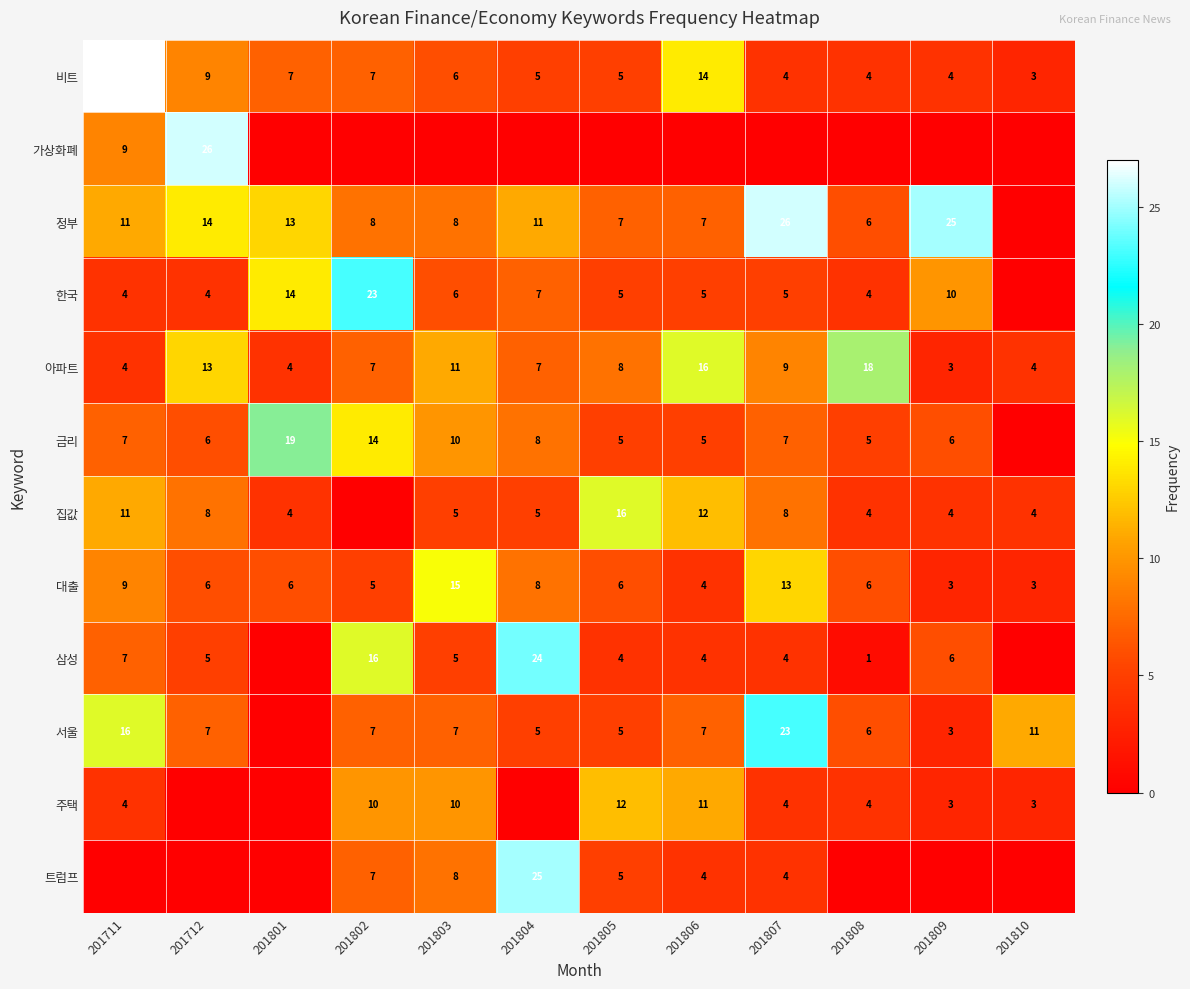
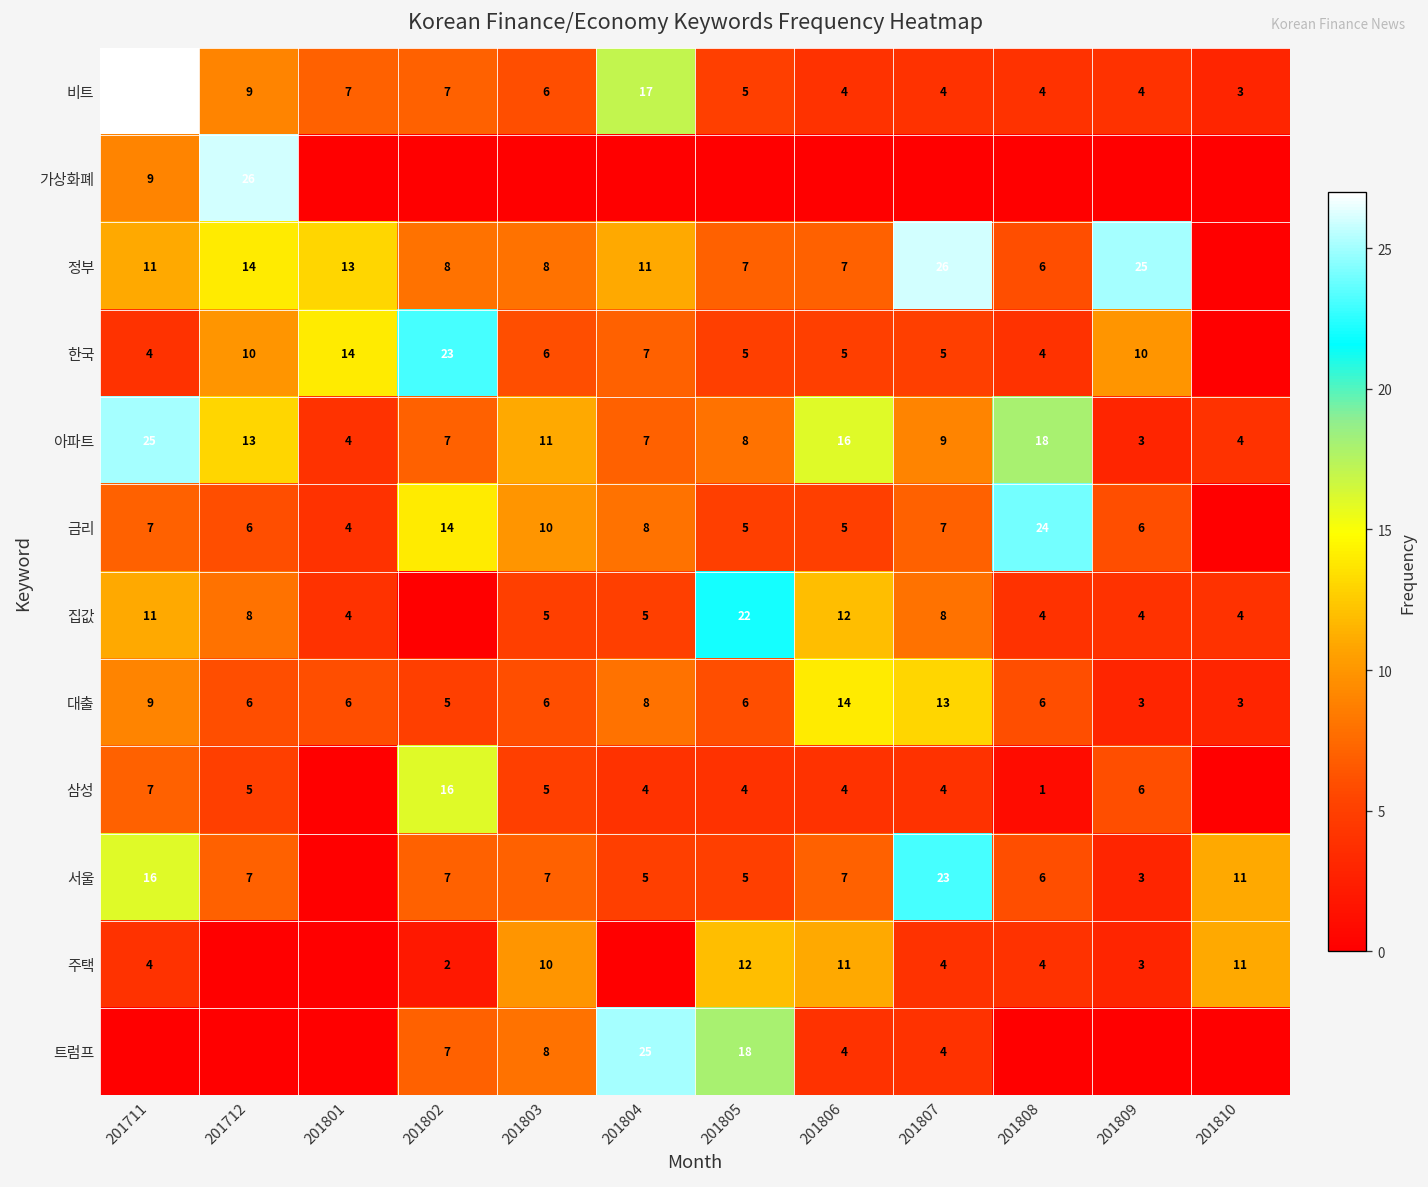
비트, 201804: 5 -> 17
비트, 201806: 14 -> 4
한국, 201712: 4 -> 10
아파트, 201711: 4 -> 25
금리, 201801: 19 -> 4
금리, 201808: 5 -> 24
집값, 201805: 16 -> 22
대출, 201803: 15 -> 6
대출, 201806: 4 -> 14
삼성, 201804: 24 -> 4
주택, 201802: 10 -> 2
주택, 201810: 3 -> 11
트럼프, 201805: 5 -> 18
